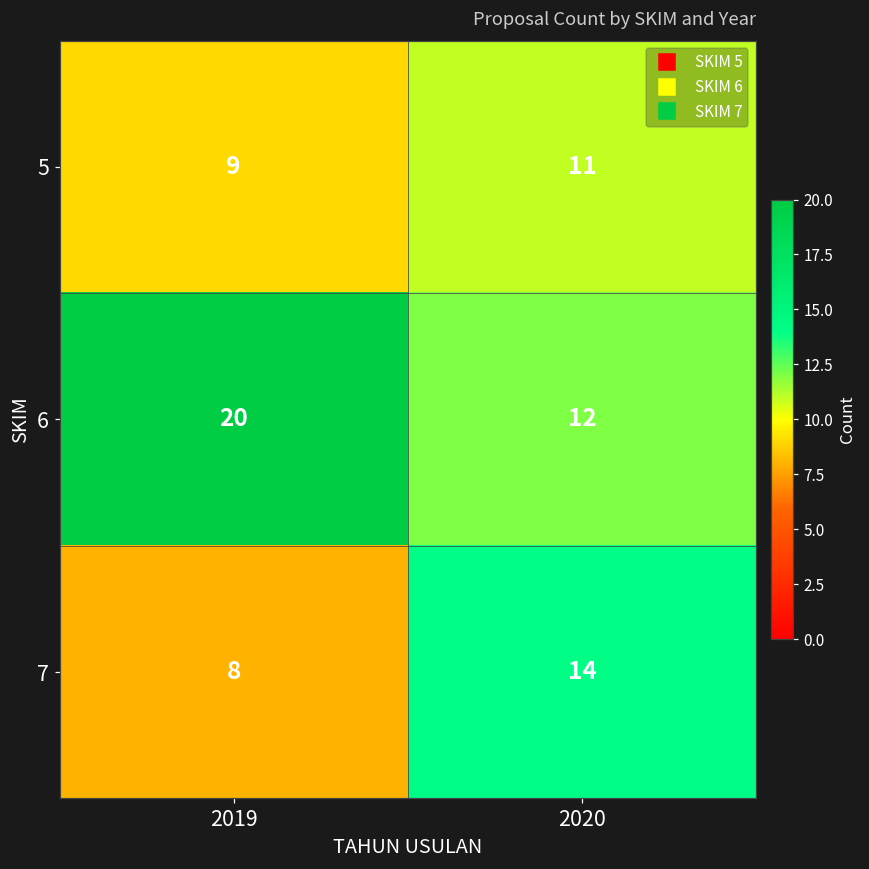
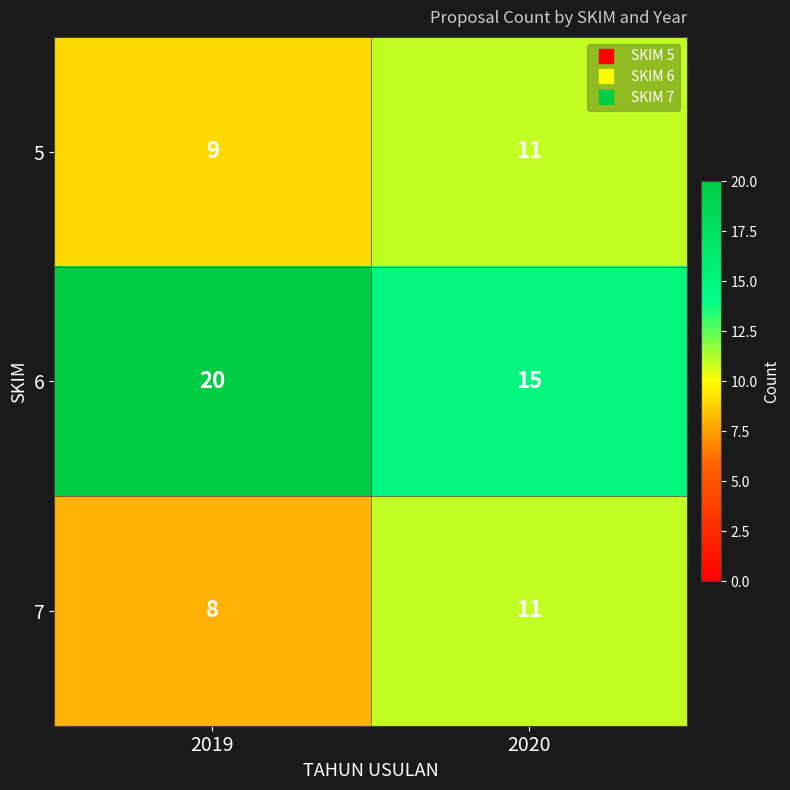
6, 2020: 12 -> 15
7, 2020: 14 -> 11
